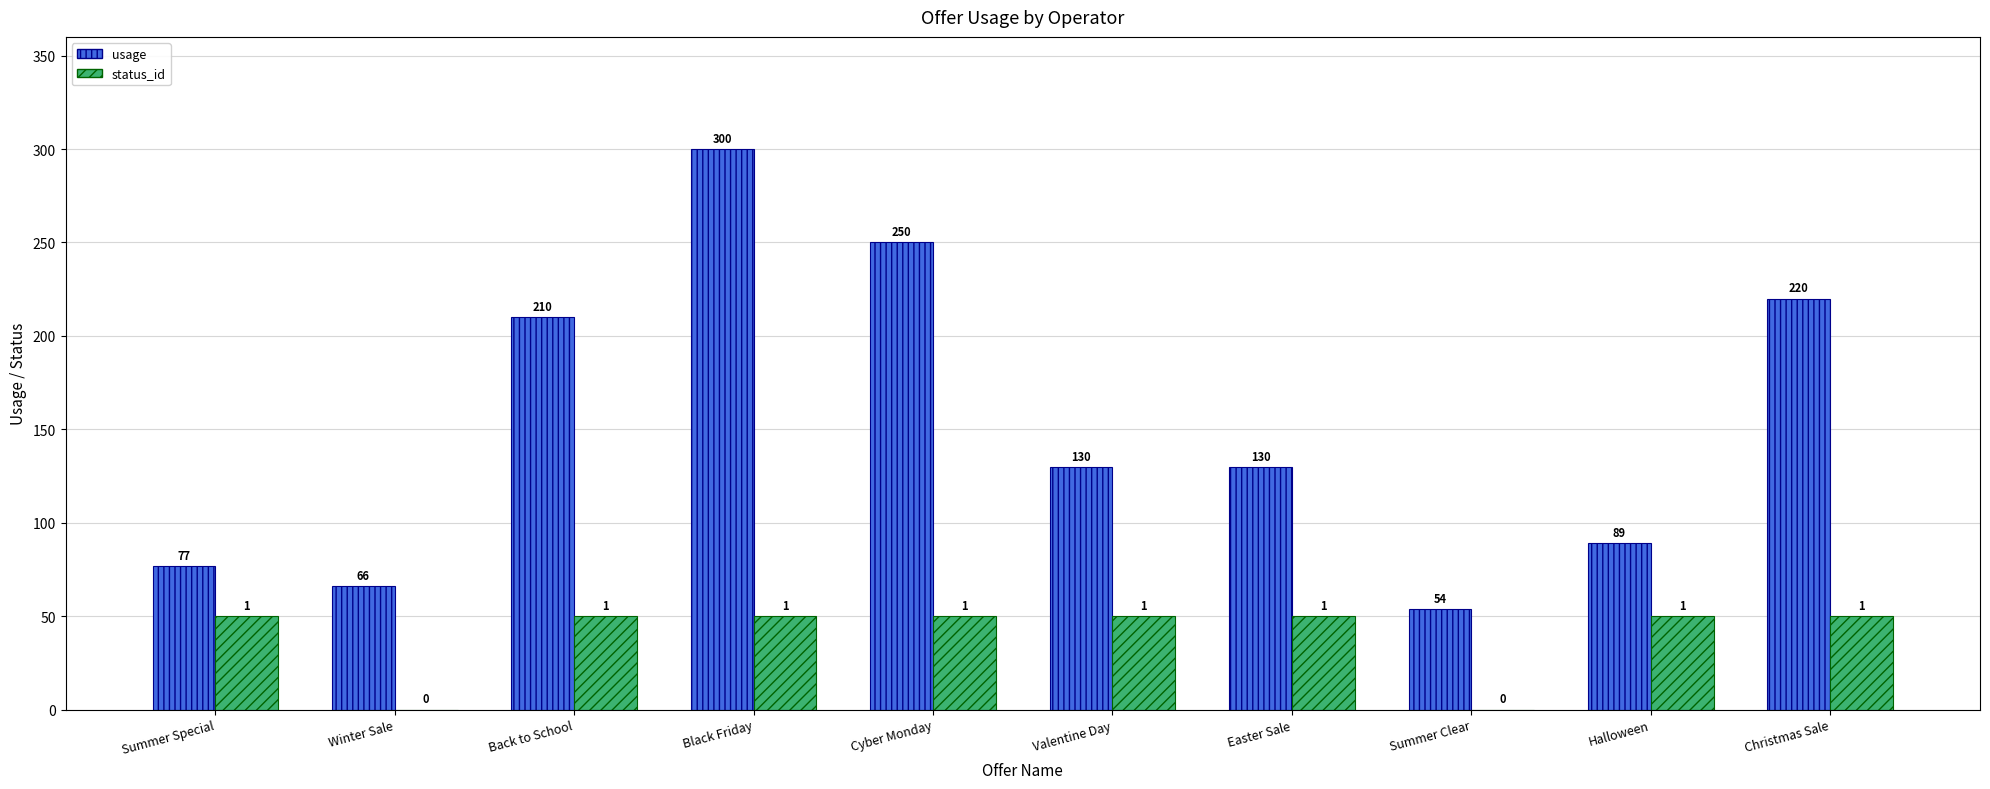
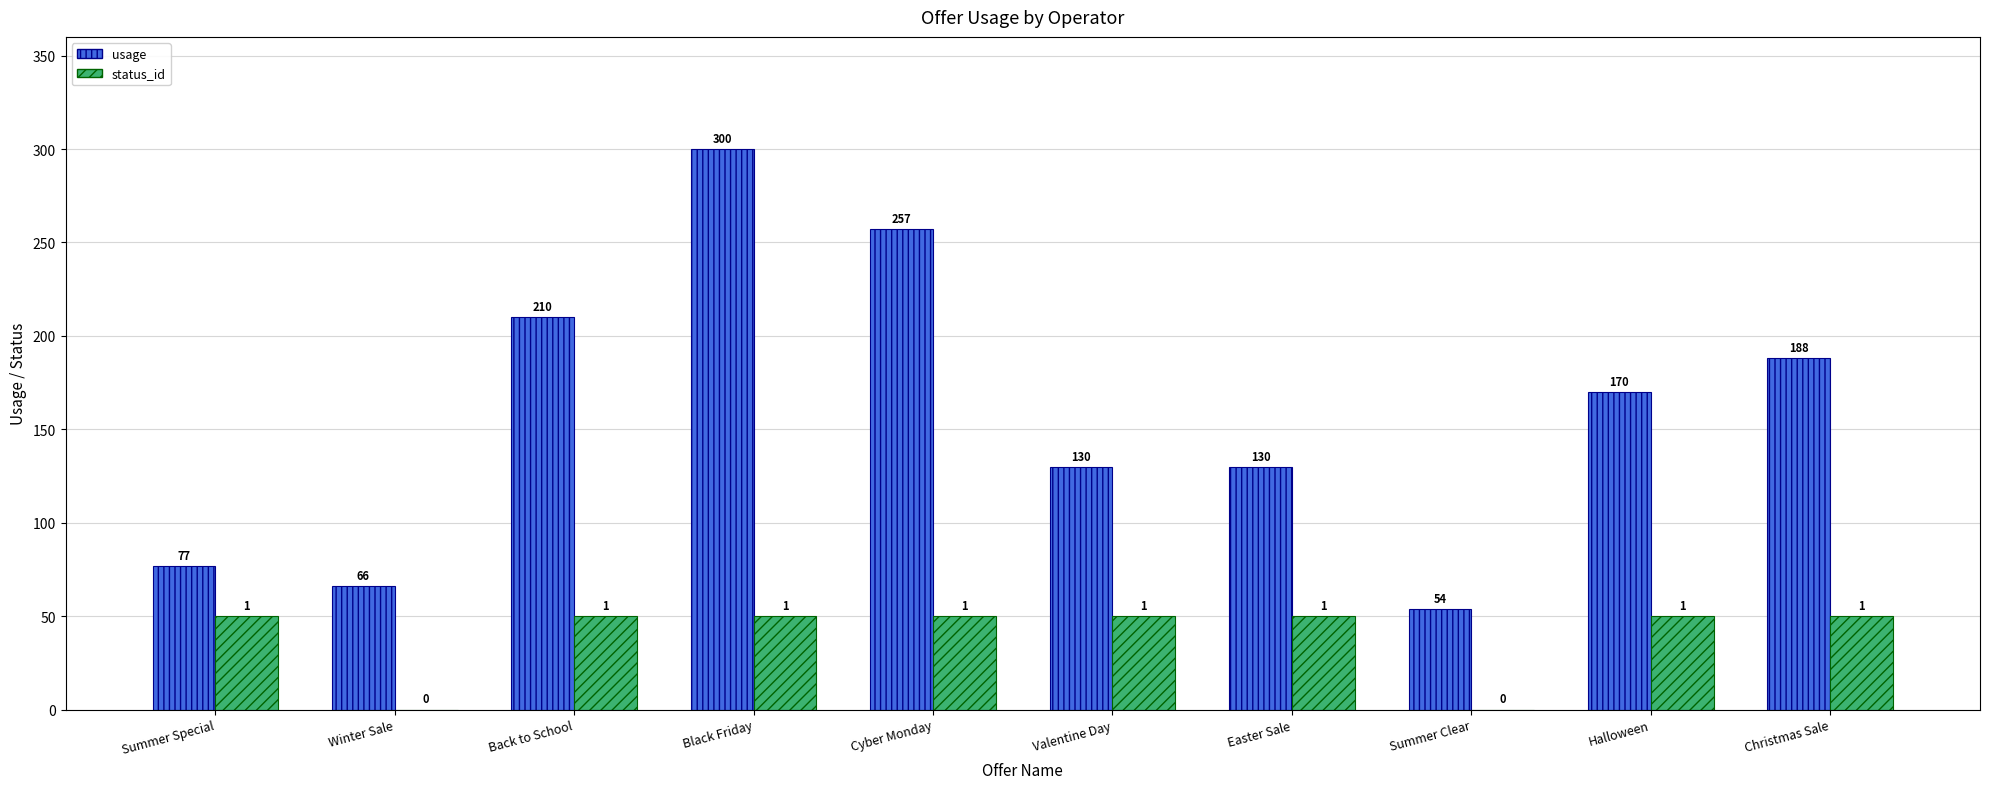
usage, Cyber Monday: 250 -> 257
usage, Halloween: 89 -> 170
usage, Christmas Sale: 220 -> 188
